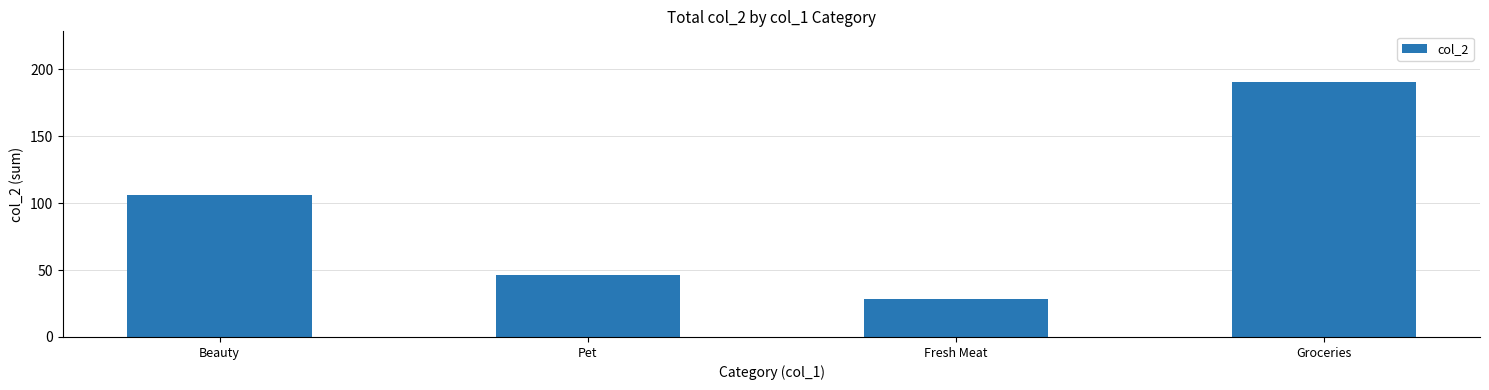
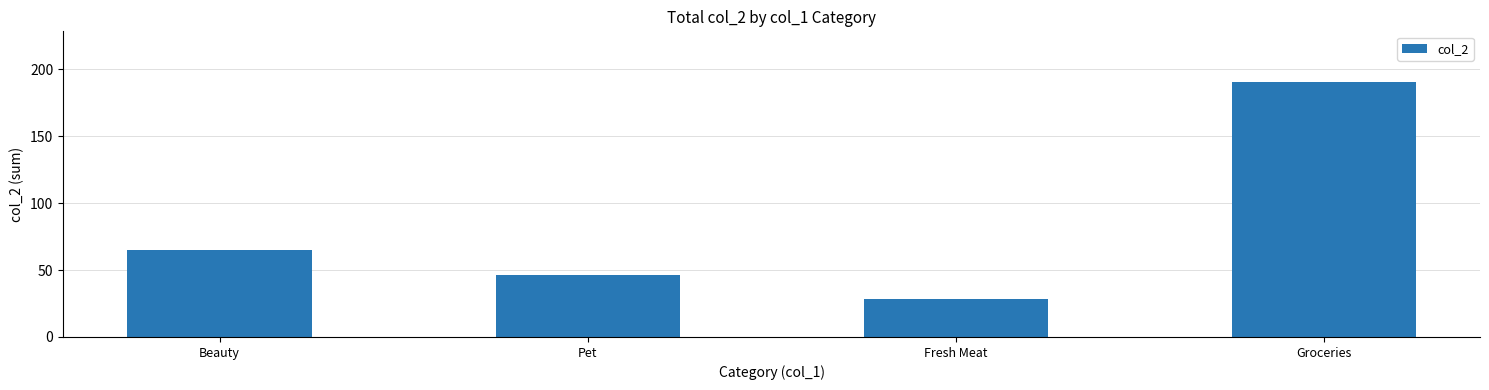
Beauty: 106 -> 65
